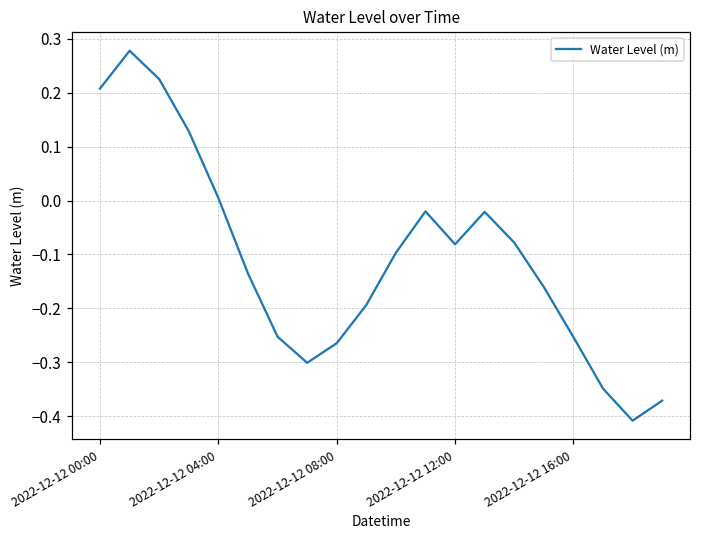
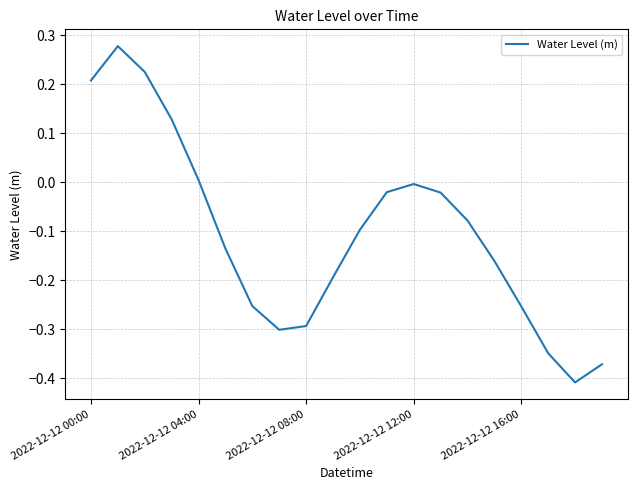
2022-12-12 08:00: -0.26 -> -0.29
2022-12-12 12:00: -0.08 -> 0.00
